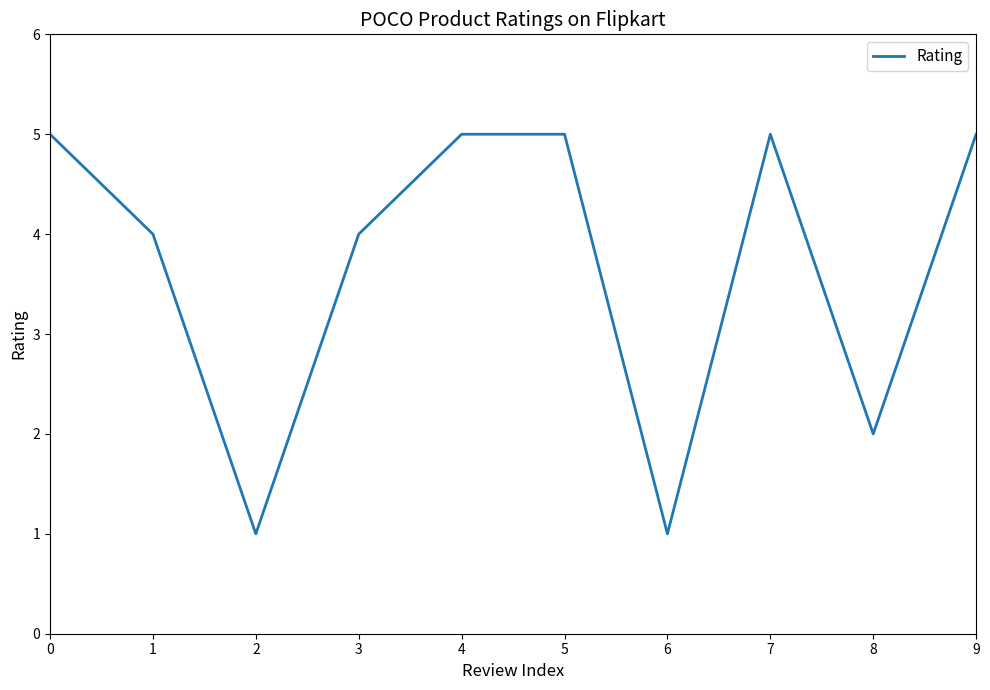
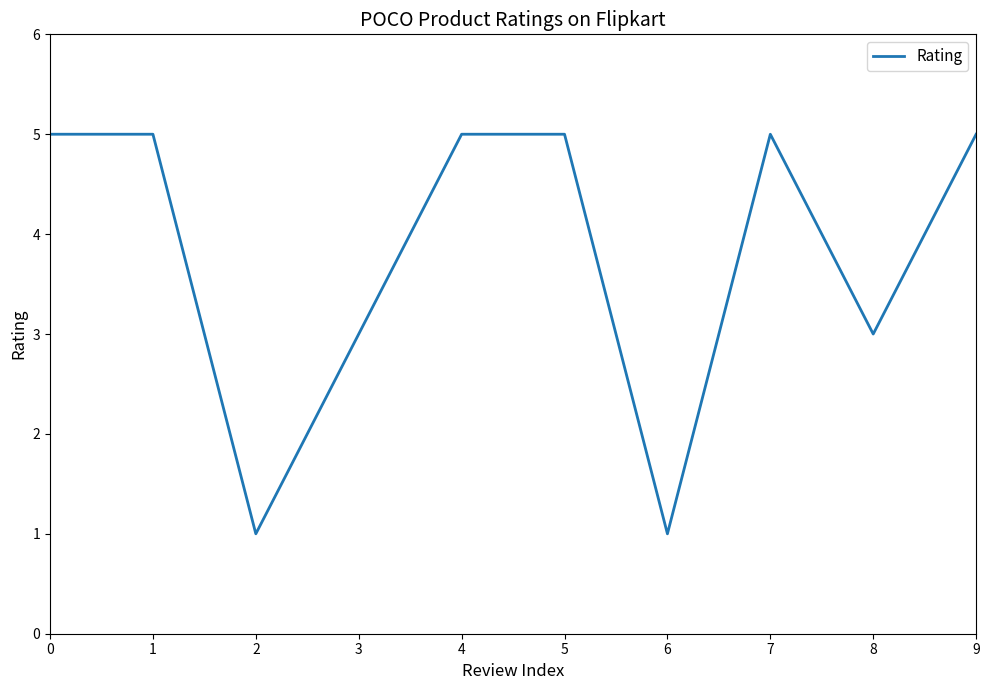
1: 4 -> 5
3: 4 -> 3
8: 2 -> 3
